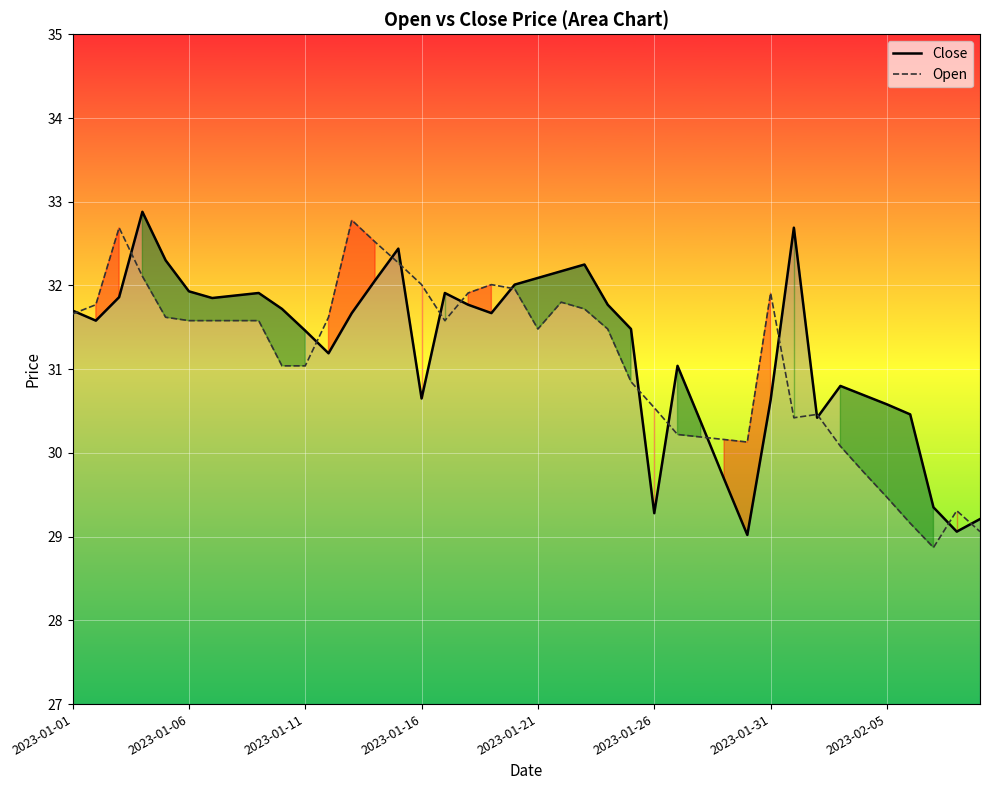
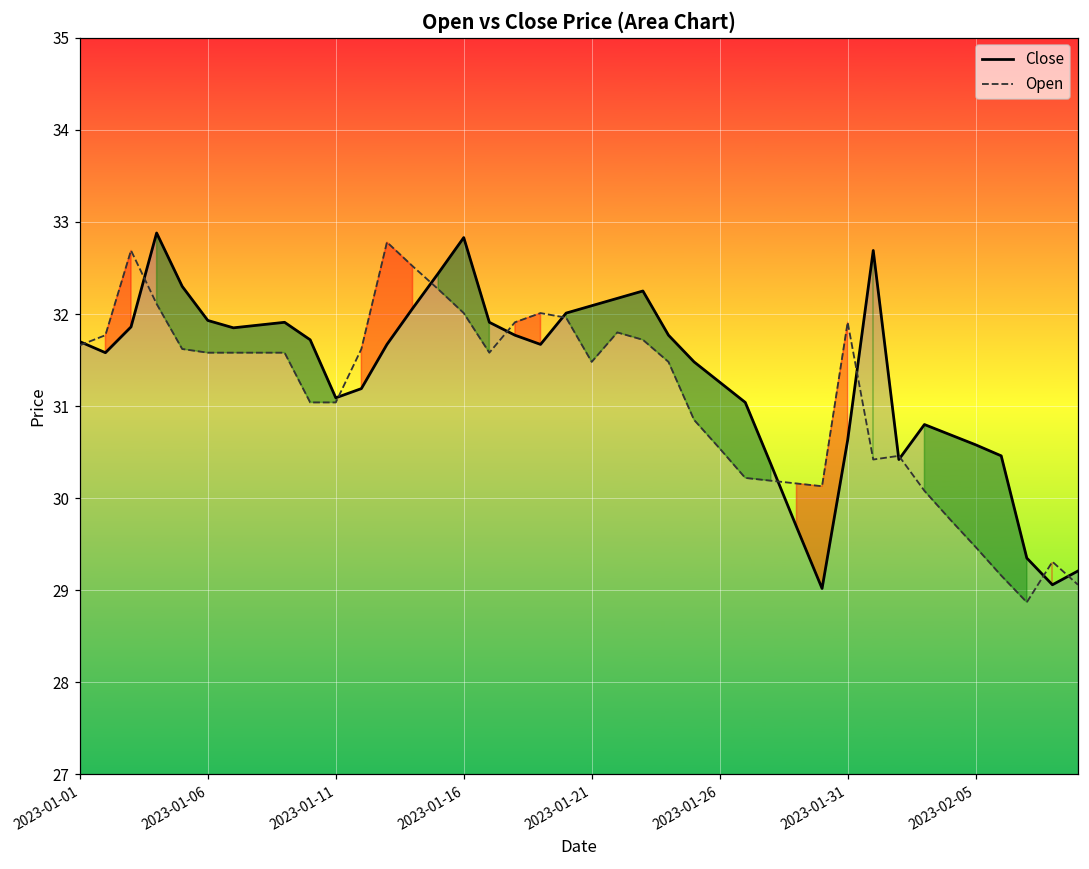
Close, 2023-01-11: 31.5 -> 31.1
Close, 2023-01-16: 30.7 -> 32.8
Close, 2023-01-26: 29.3 -> 31.3
